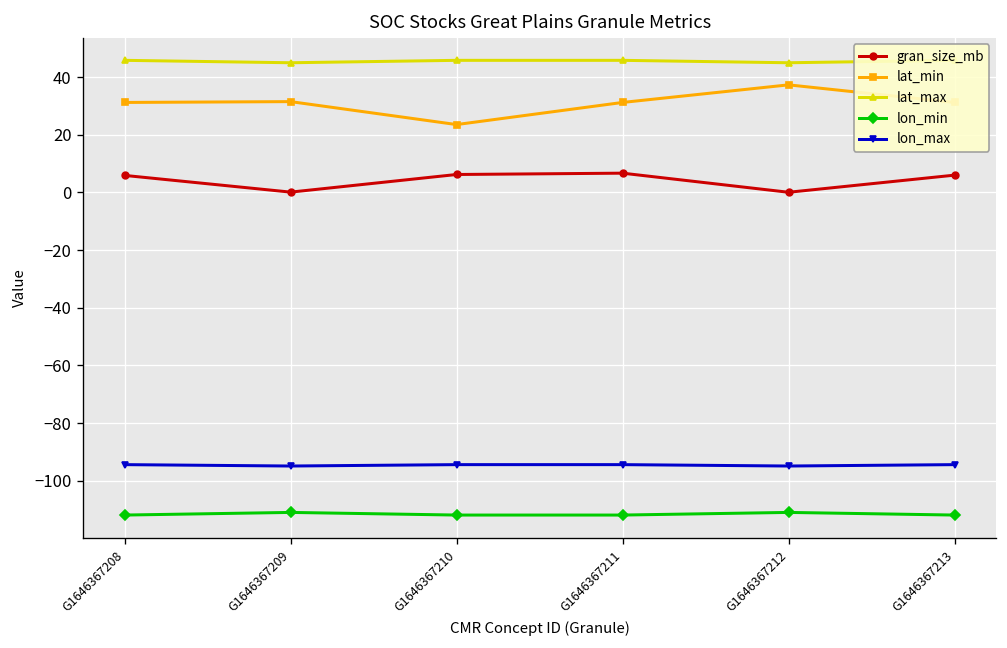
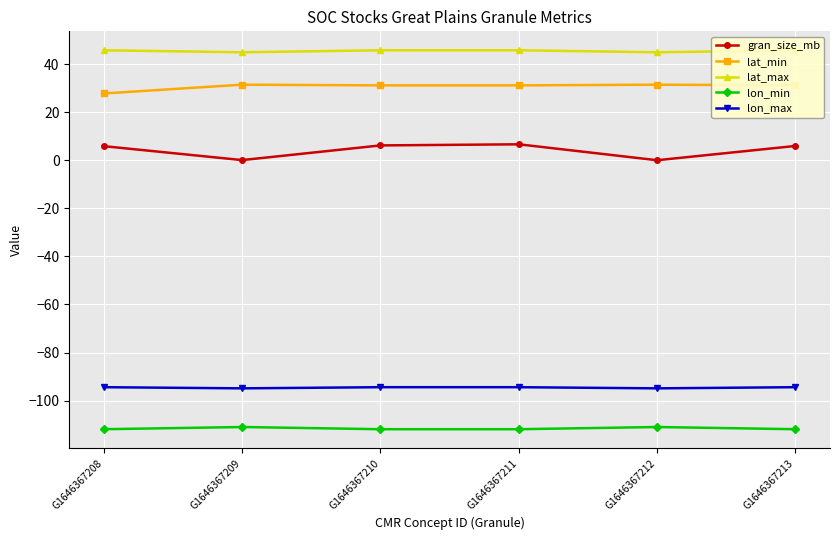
lat_min, G1646367208: 31 -> 28
lat_min, G1646367210: 24 -> 31
lat_min, G1646367212: 37 -> 32
